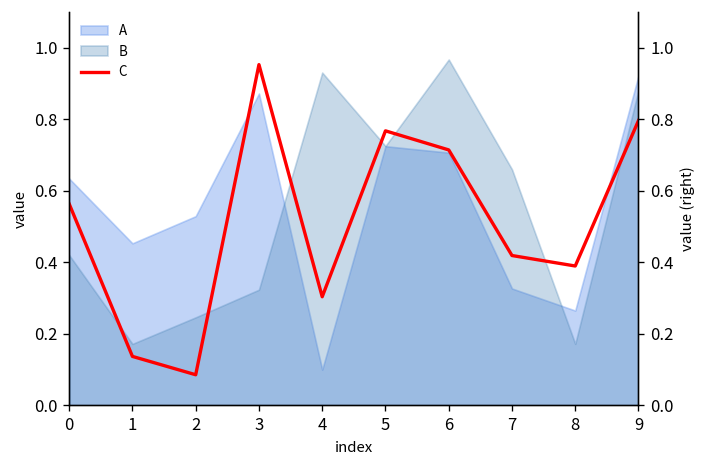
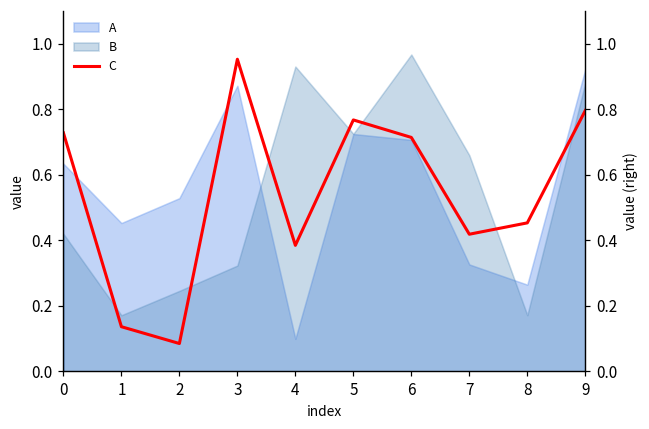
C, 0: 0.56 -> 0.73
C, 4: 0.30 -> 0.38
C, 8: 0.39 -> 0.45
